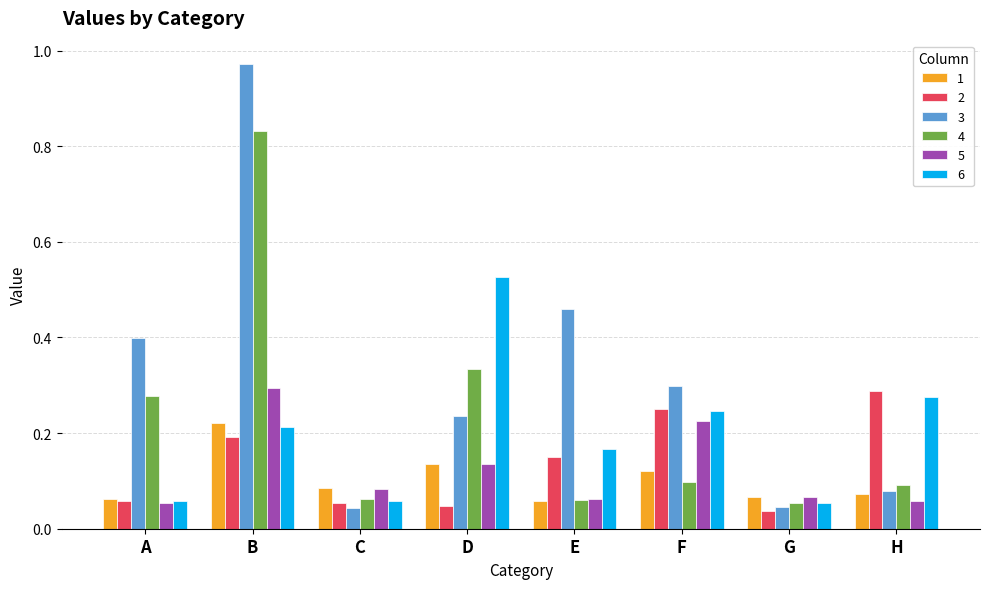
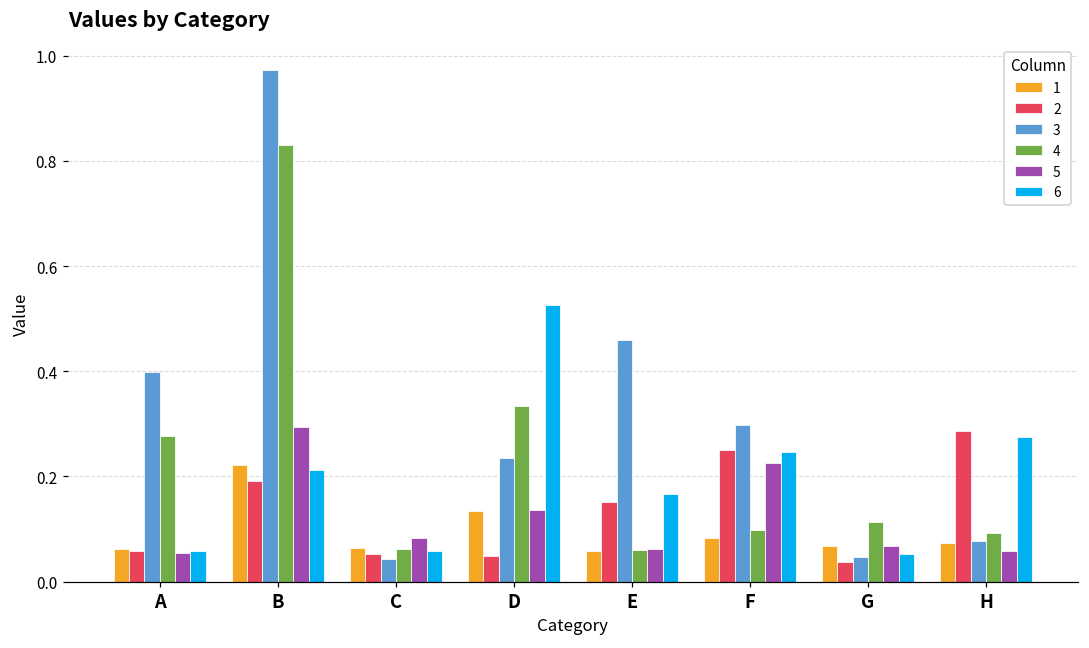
1, C: 0.09 -> 0.07
1, F: 0.12 -> 0.08
4, G: 0.05 -> 0.11
